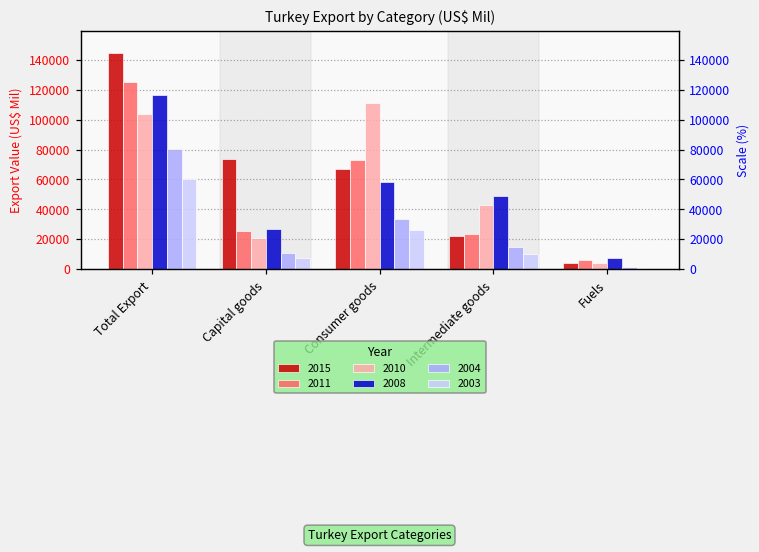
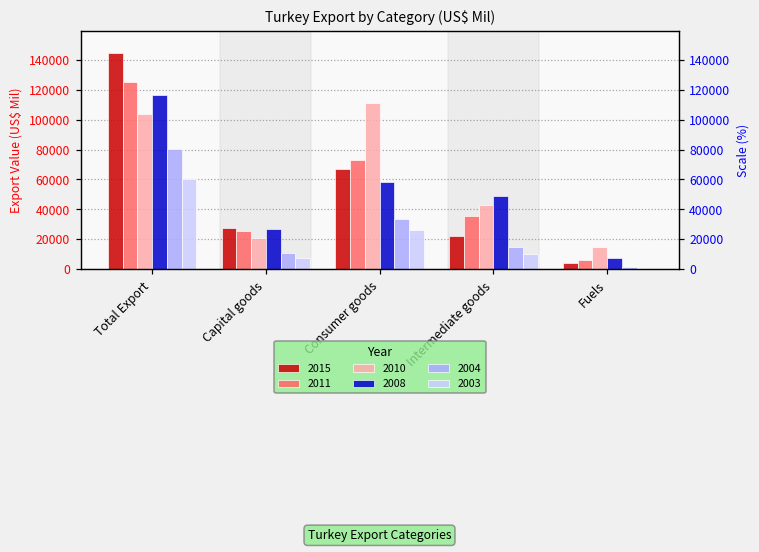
2015, Capital goods: 74000 -> 28000
2011, Intermediate goods: 24000 -> 35000
2010, Fuels: 4000 -> 15000
